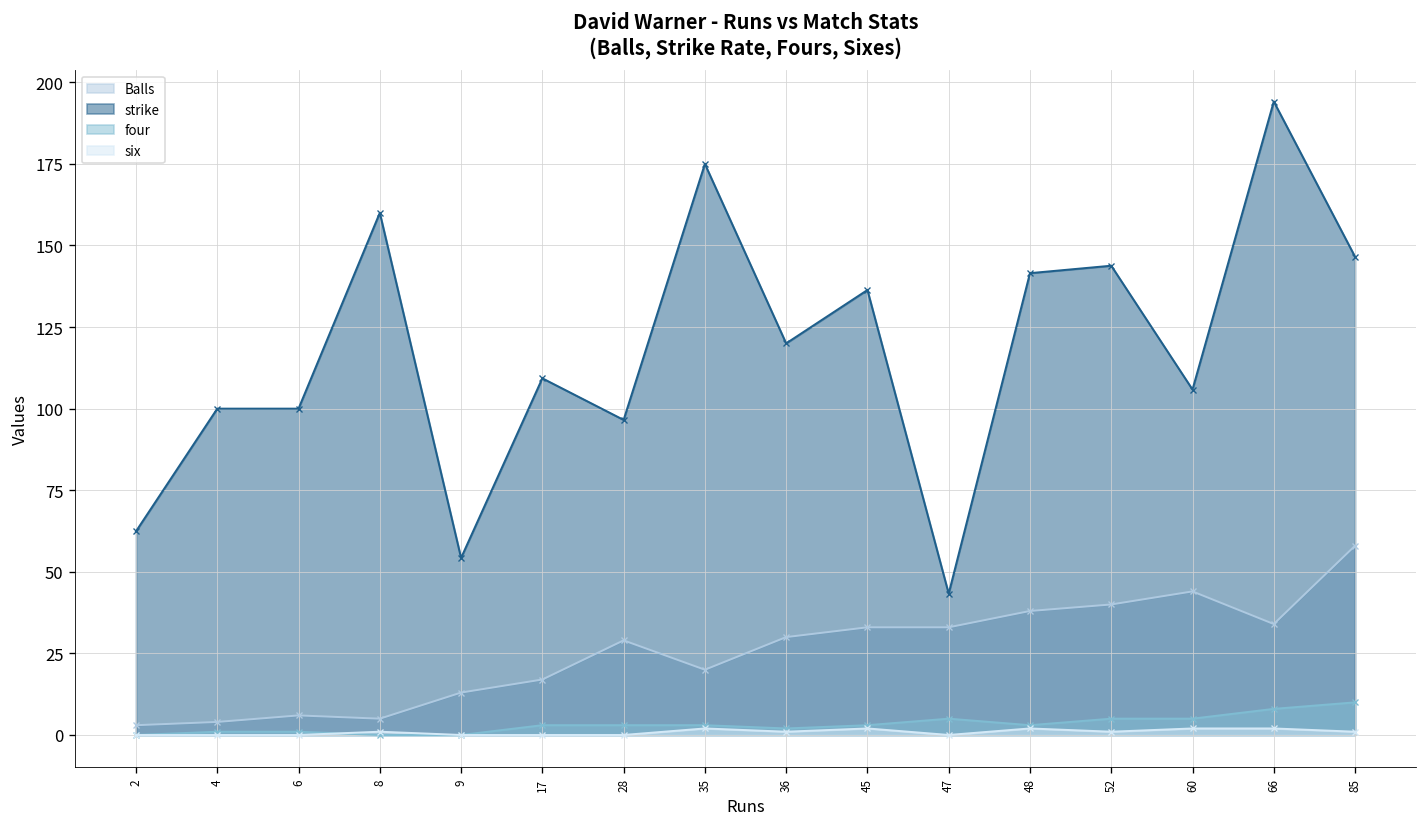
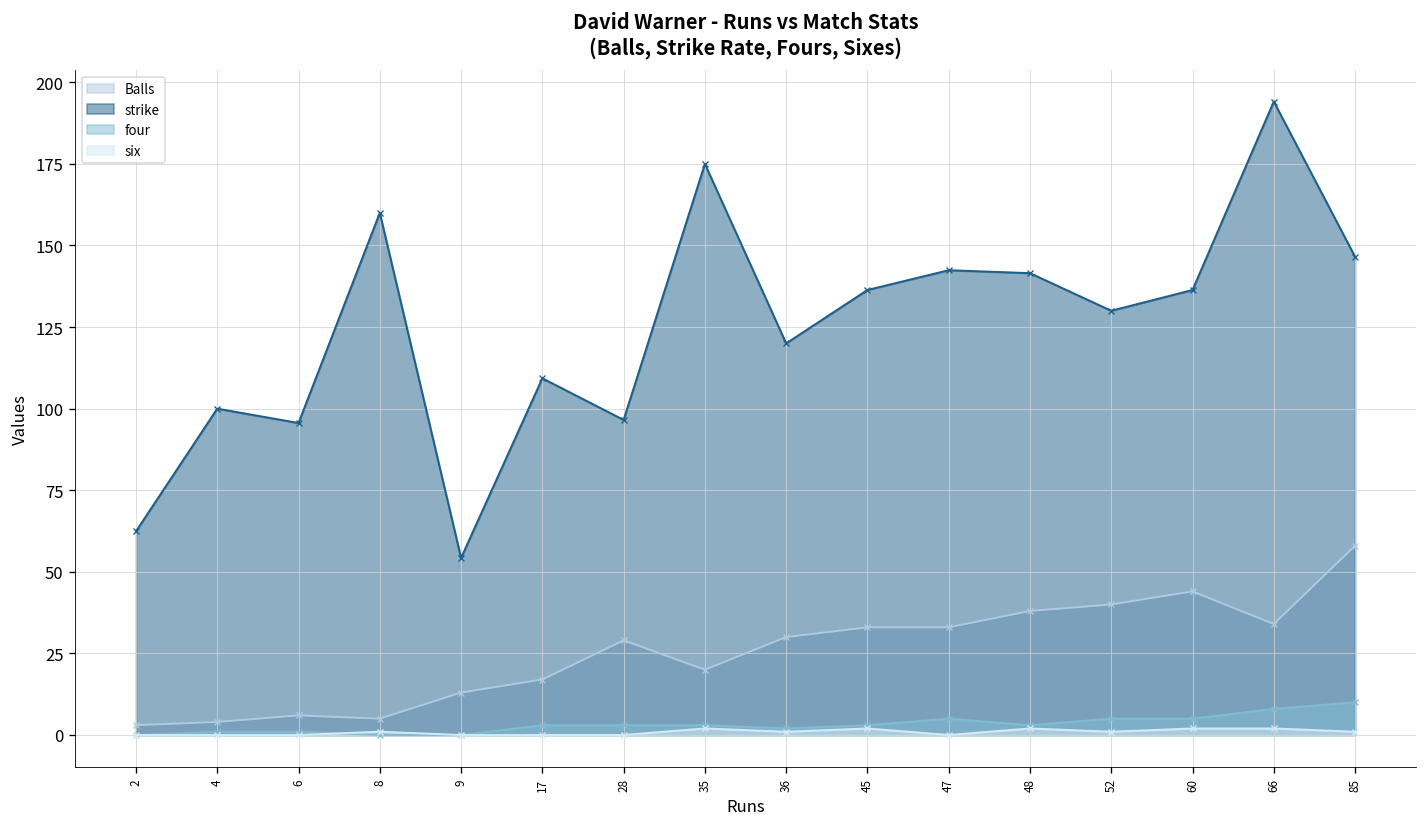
strike, 6: 100 -> 96
strike, 47: 43 -> 142
strike, 52: 144 -> 130
strike, 60: 106 -> 136
